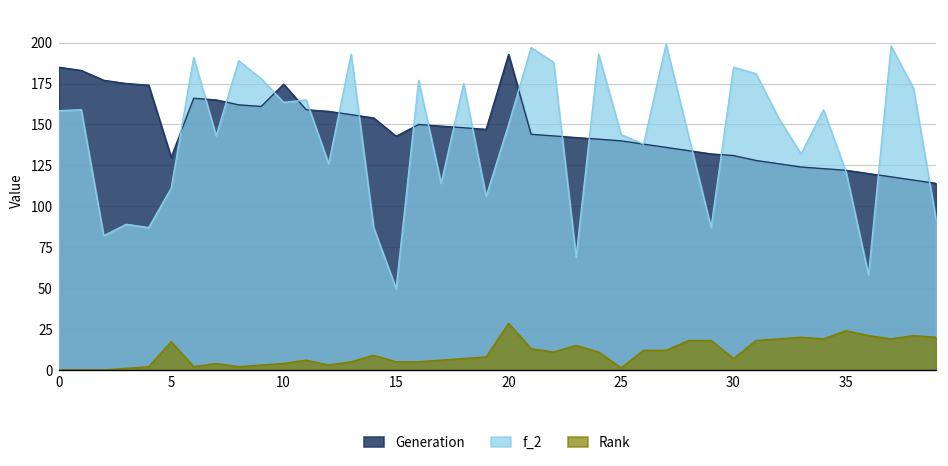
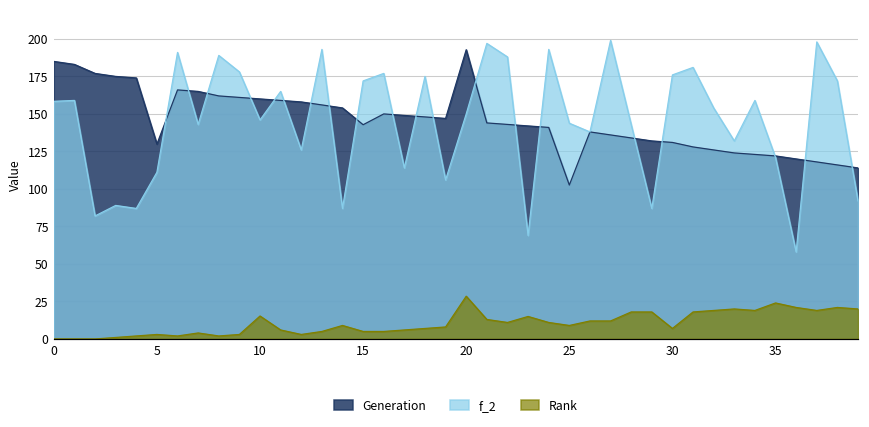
Rank, 5: 17 -> 3
Generation, 10: 175 -> 160
f_2, 10: 164 -> 146
Rank, 10: 4 -> 15
f_2, 15: 50 -> 172
Generation, 25: 140 -> 103
Rank, 25: 1 -> 9
f_2, 30: 185 -> 176
